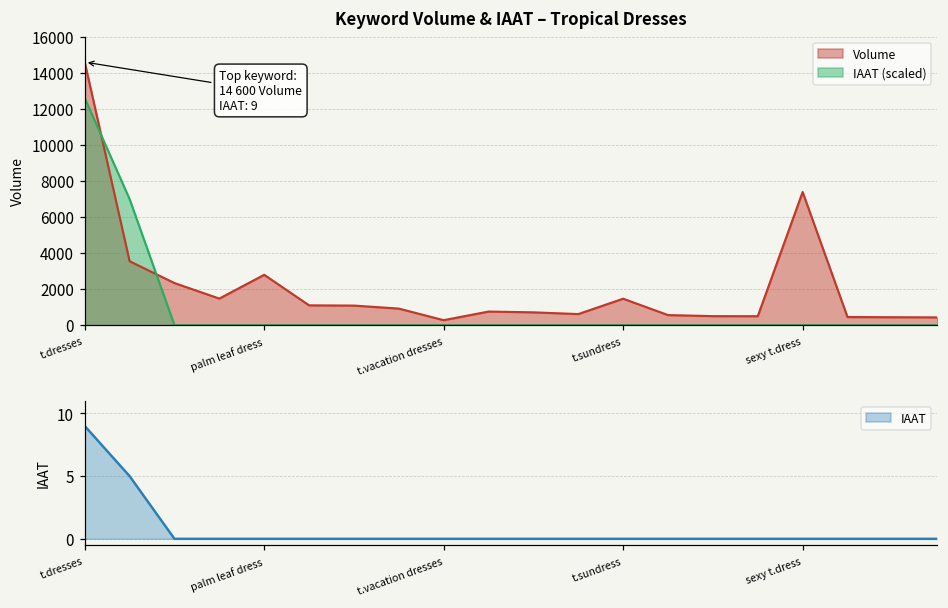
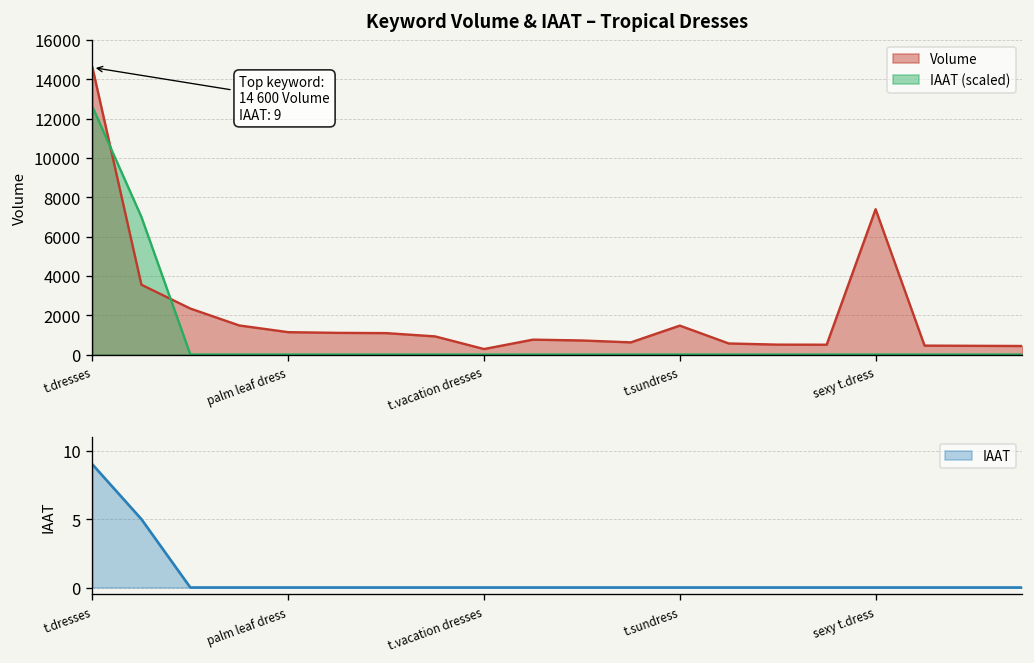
Keyword Volume & IAAT – Tropical Dresses, Volume, palm leaf dress: 2800 -> 1100
